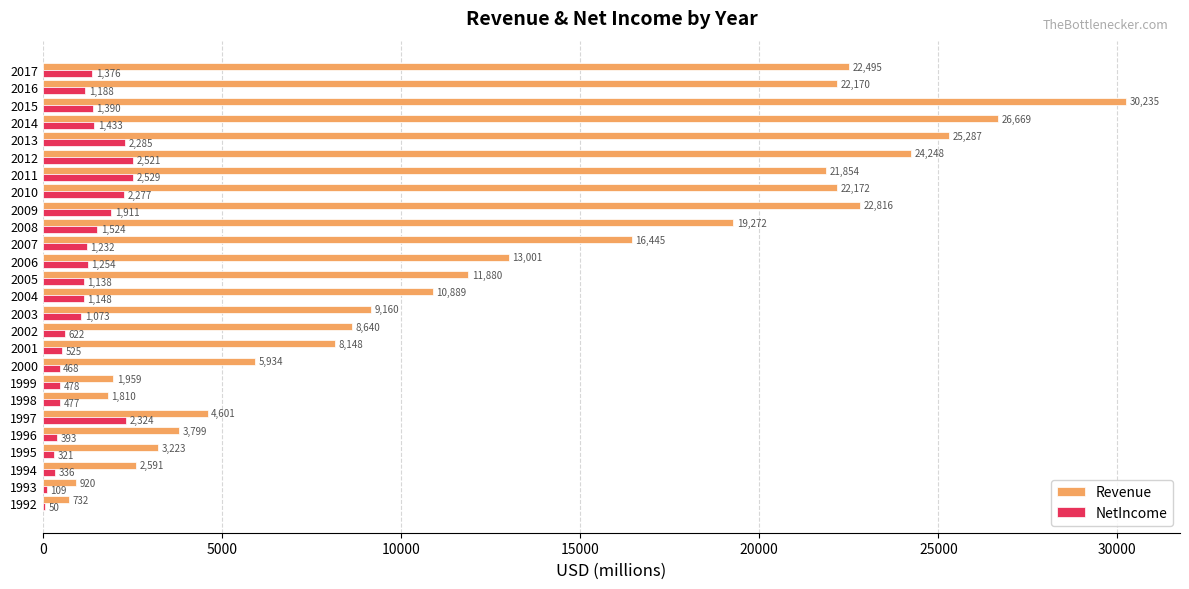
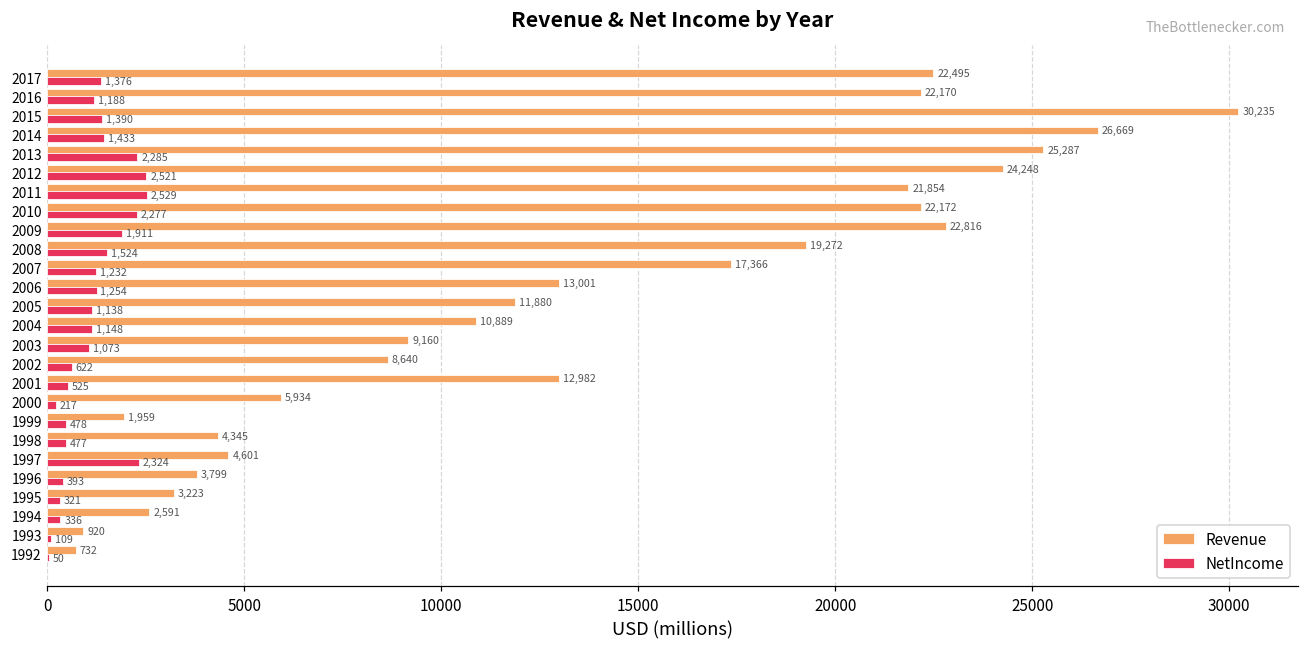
Revenue, 2007: 16,445 -> 17,366
Revenue, 2001: 8,148 -> 12,982
NetIncome, 2000: 468 -> 217
Revenue, 1998: 1,810 -> 4,345
